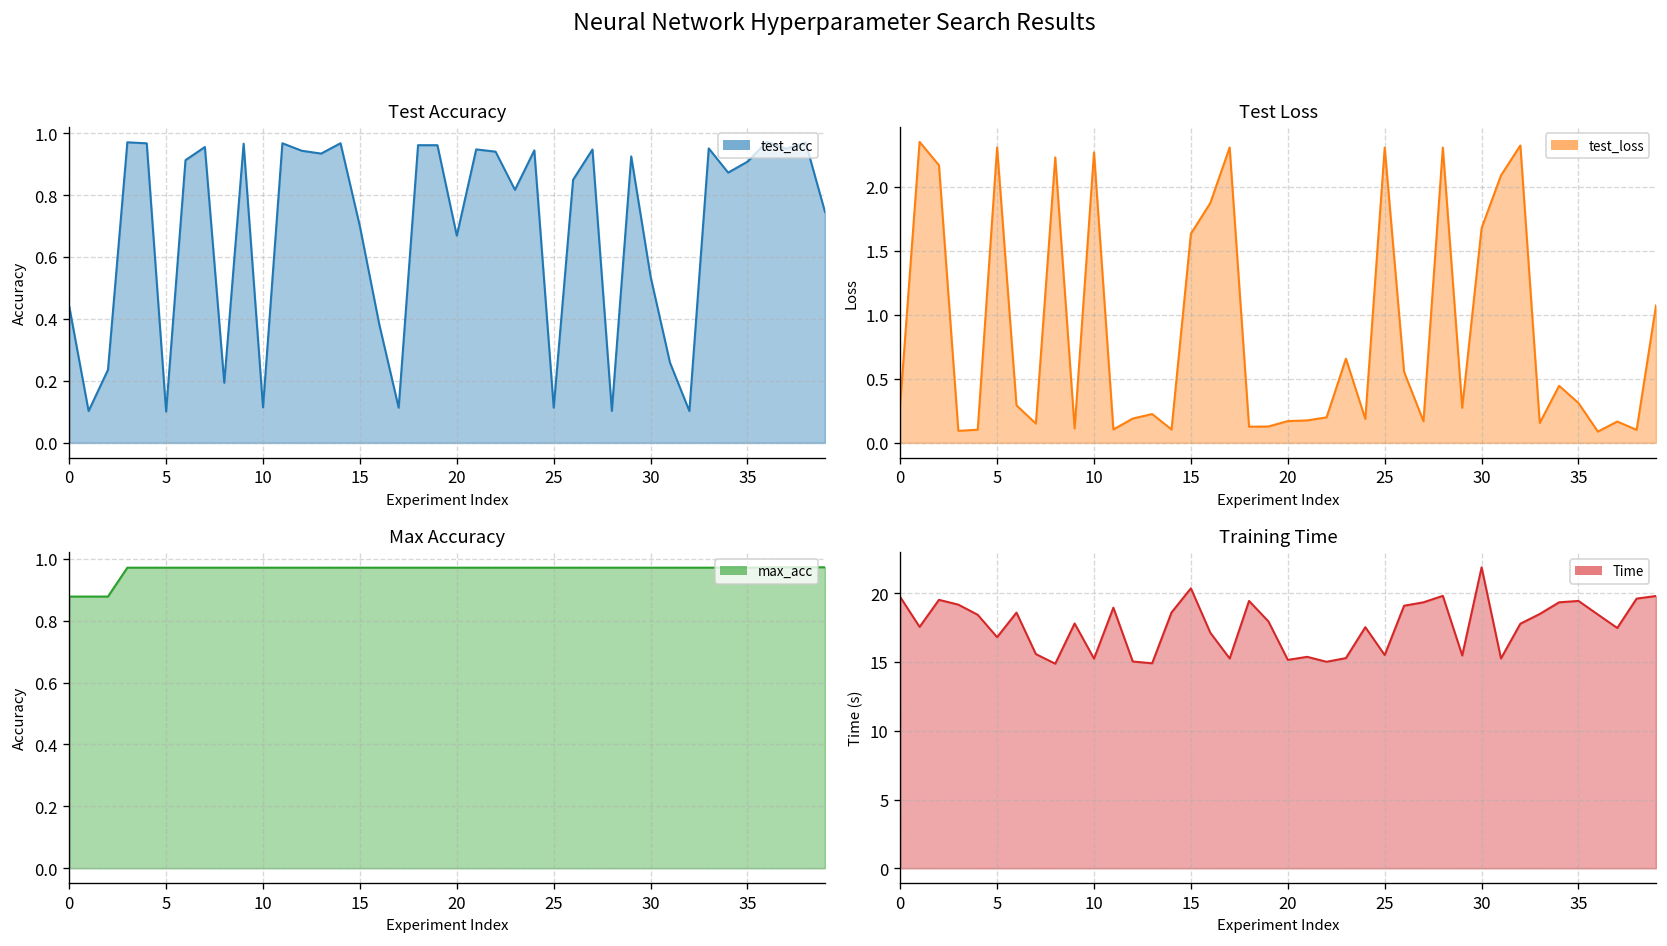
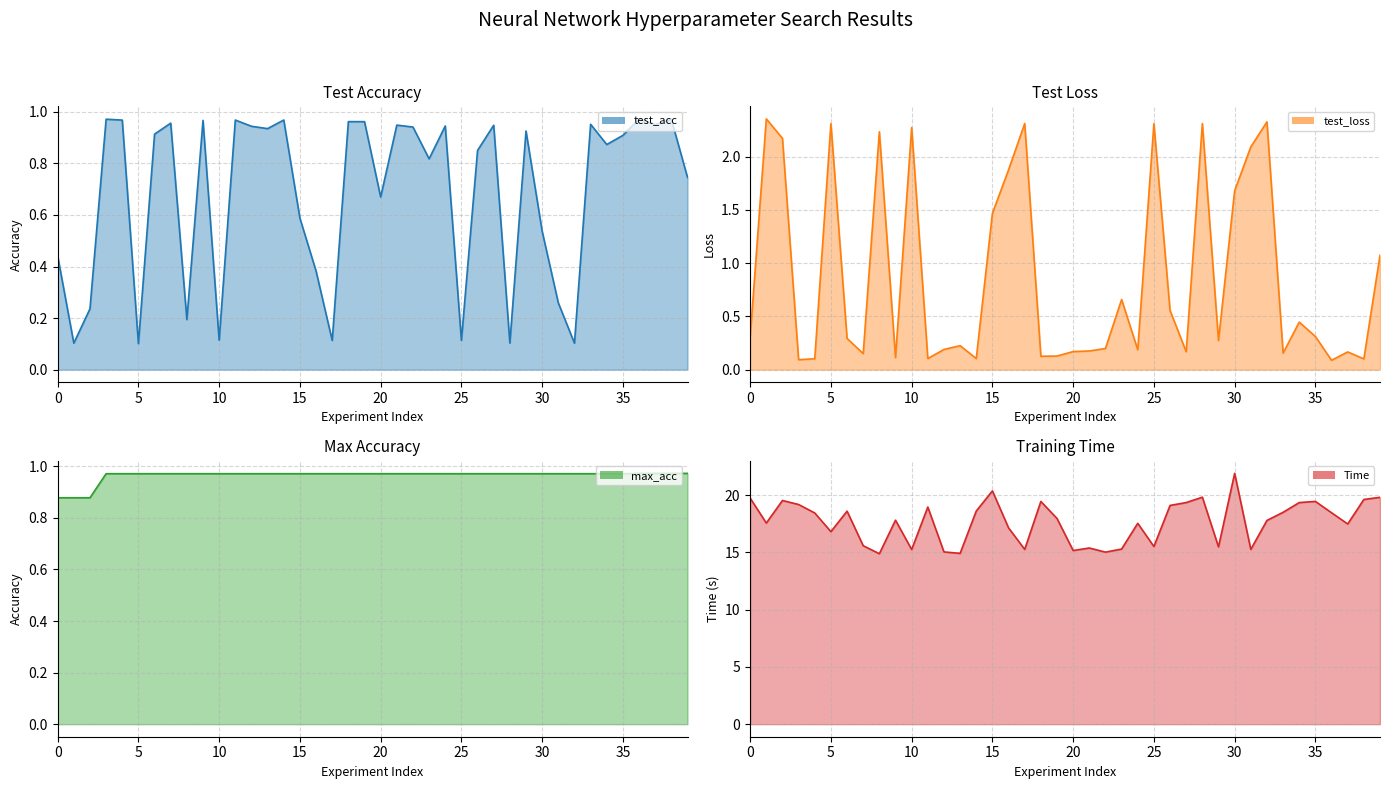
Test Accuracy, 15: 0.70 -> 0.59
Test Loss, 15: 1.64 -> 1.47
